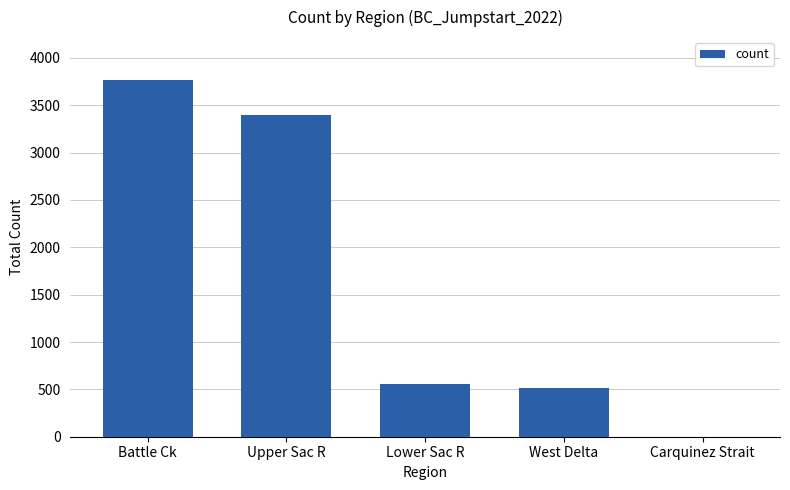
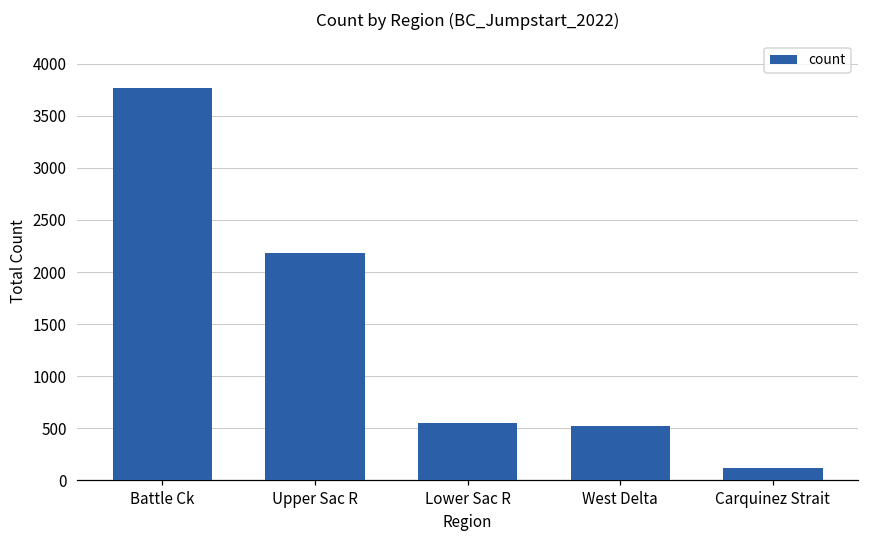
Upper Sac R: 3400 -> 2200
Carquinez Strait: 0 -> 100
